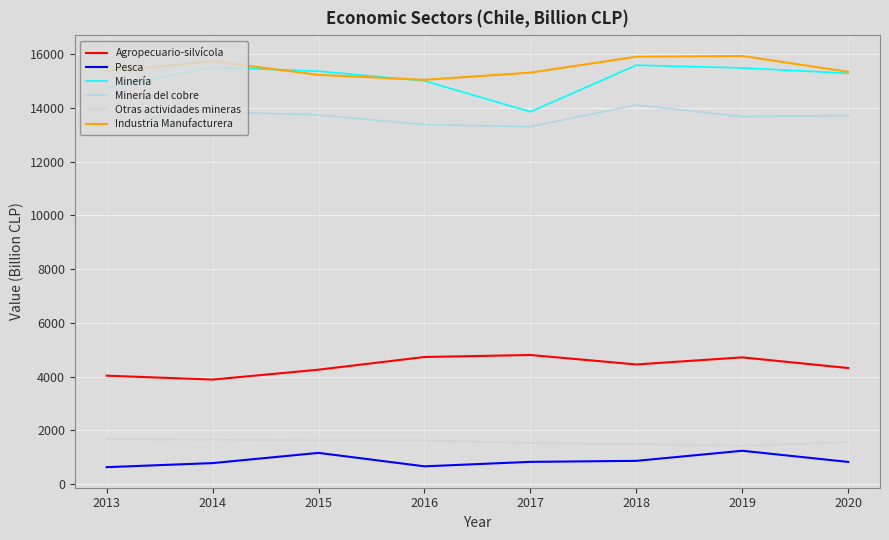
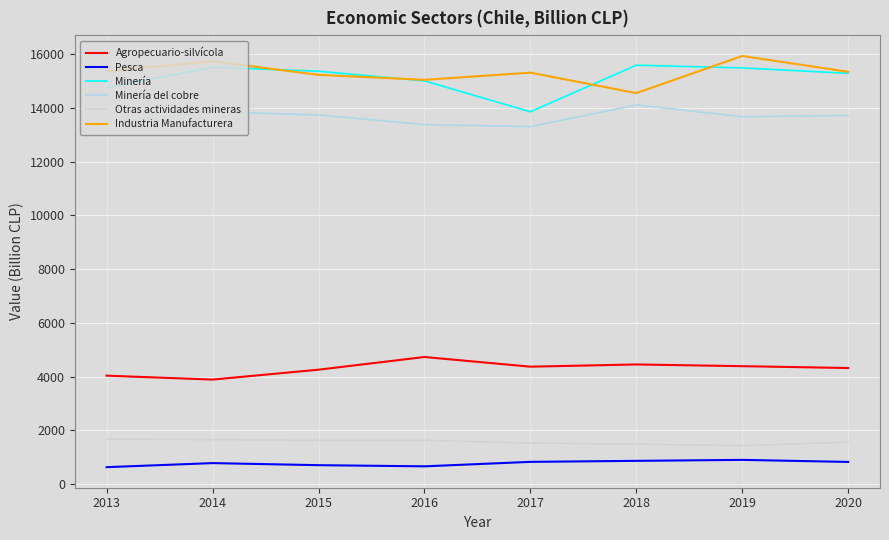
Pesca, 2015: 1200 -> 700
Agropecuario-silvícola, 2017: 4800 -> 4400
Industria Manufacturera, 2018: 15900 -> 14500
Agropecuario-silvícola, 2019: 4700 -> 4400
Pesca, 2019: 1200 -> 900
